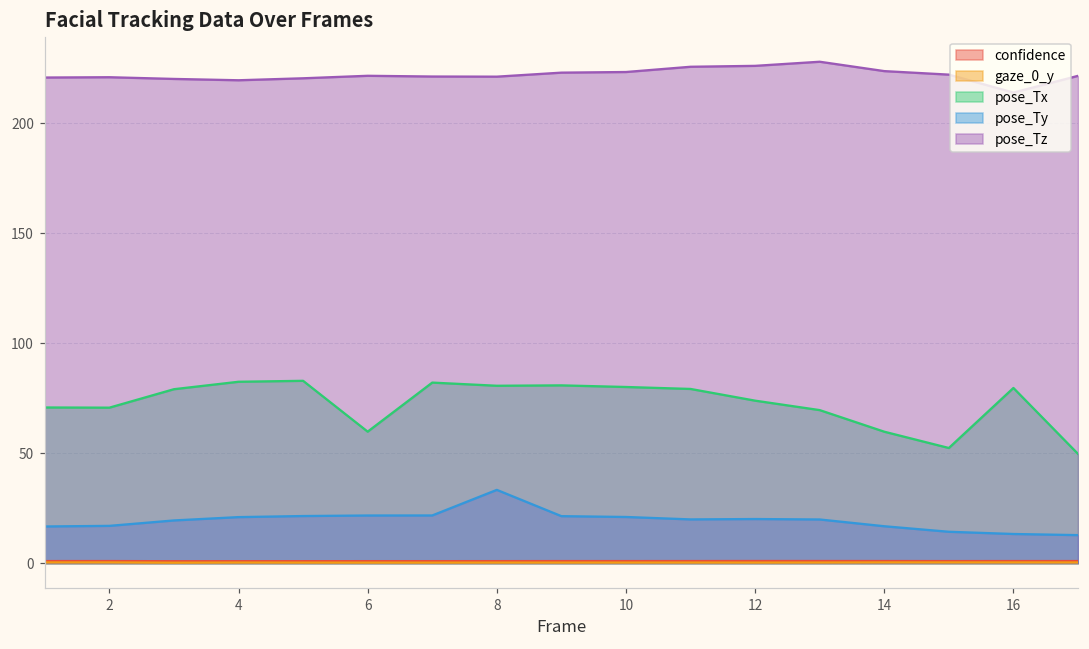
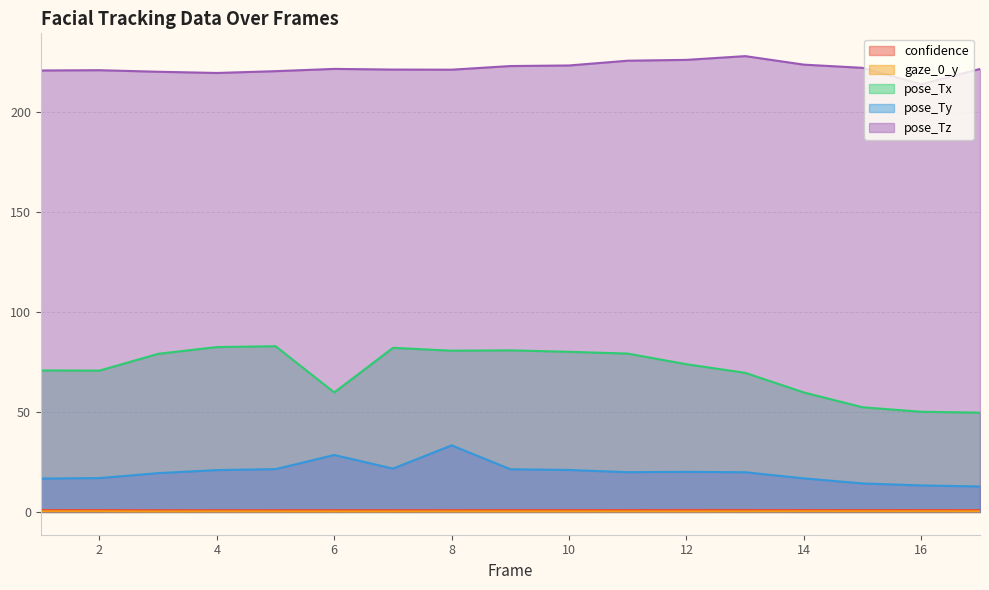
pose_Ty, 6: 22 -> 28
pose_Tx, 16: 80 -> 50
